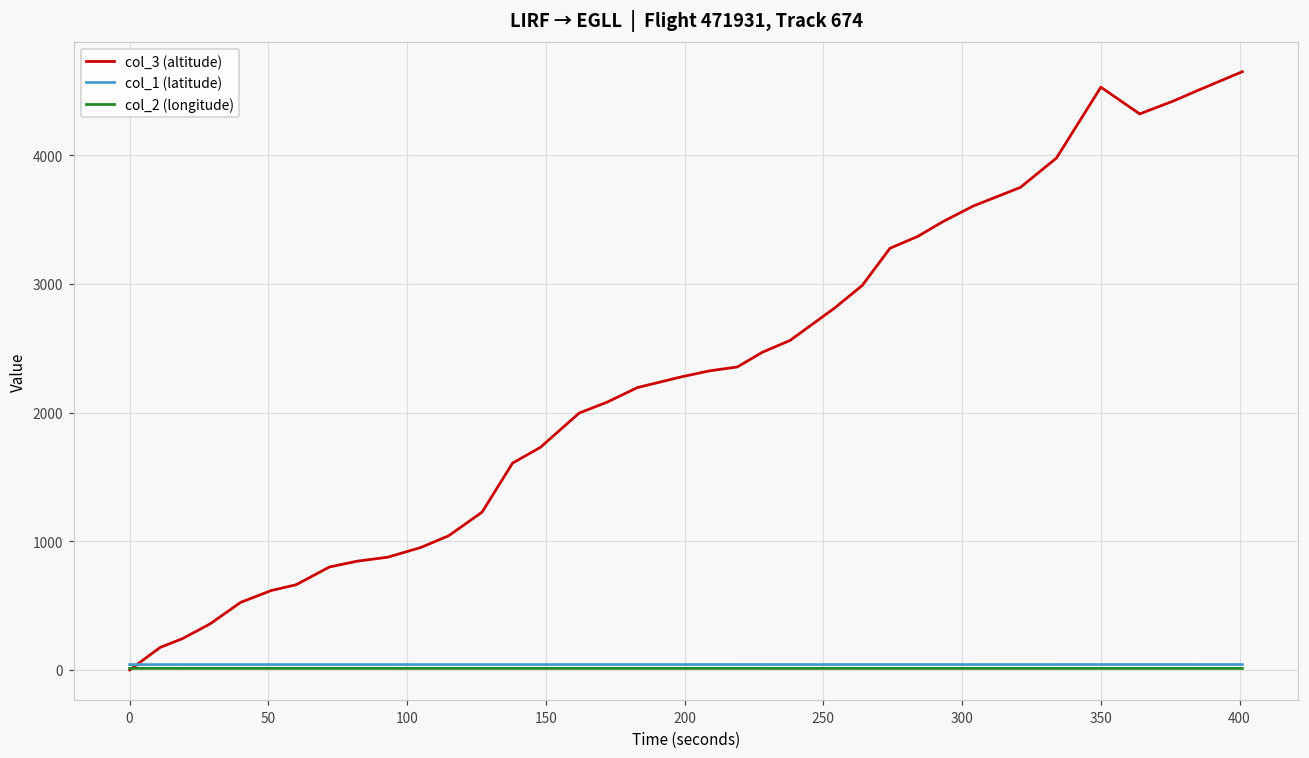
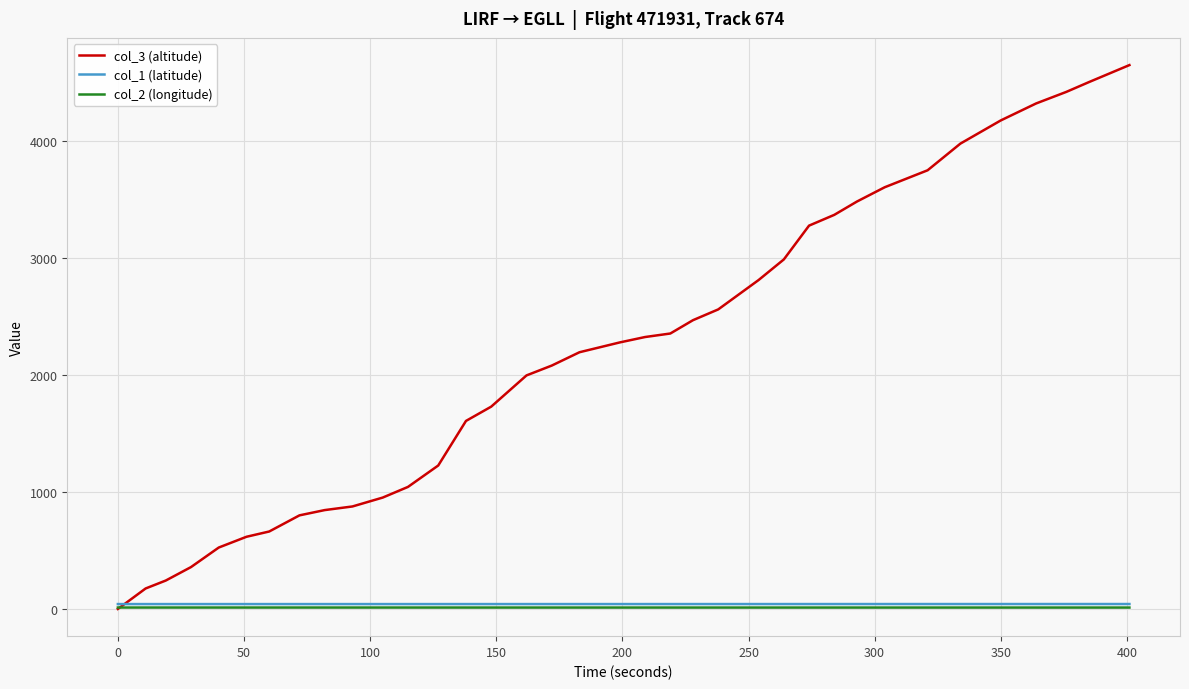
col_3 (altitude), 350: 4530 -> 4180
